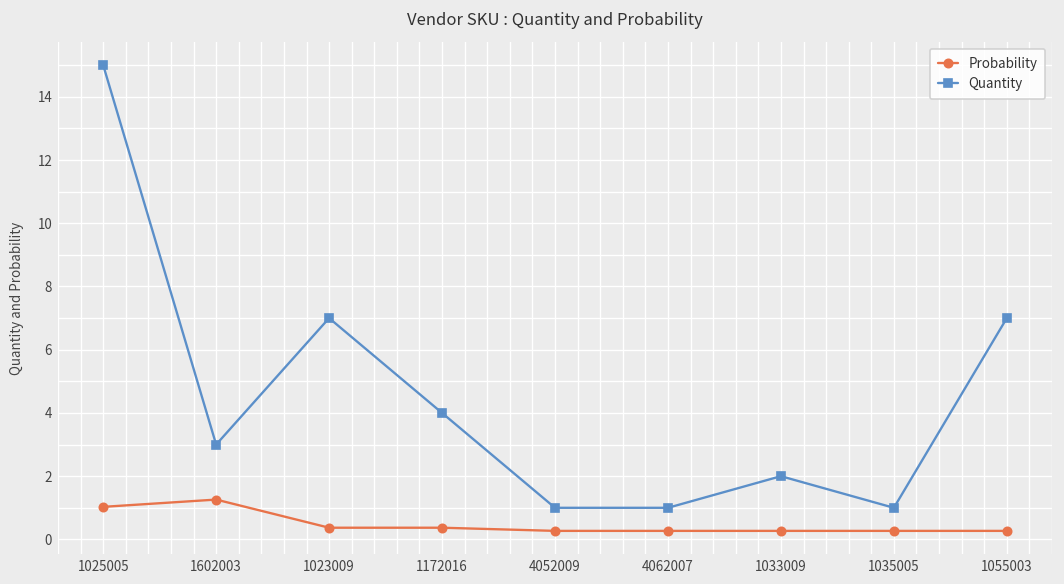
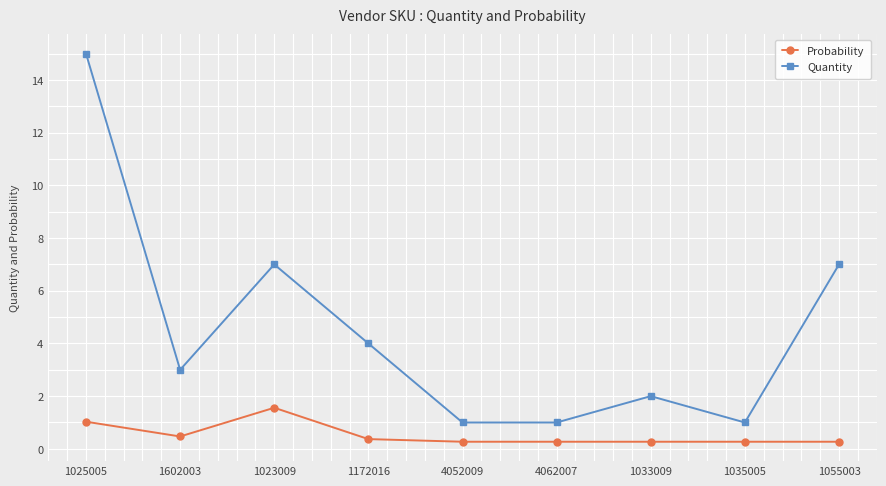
Probability, 1602003: 1.3 -> 0.5
Probability, 1023009: 0.4 -> 1.6
